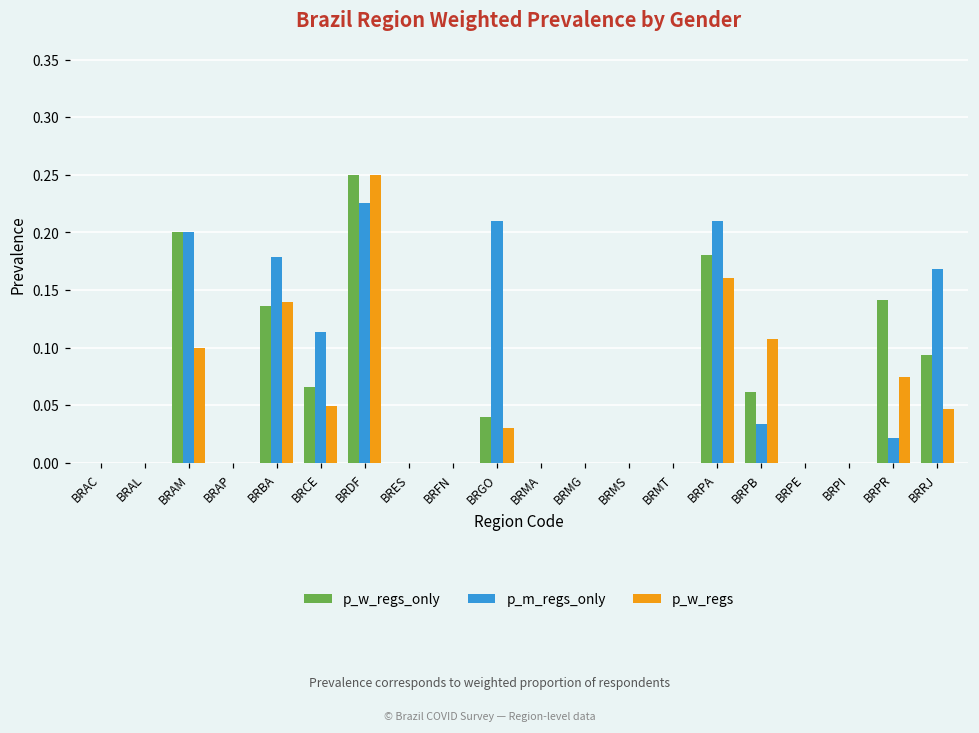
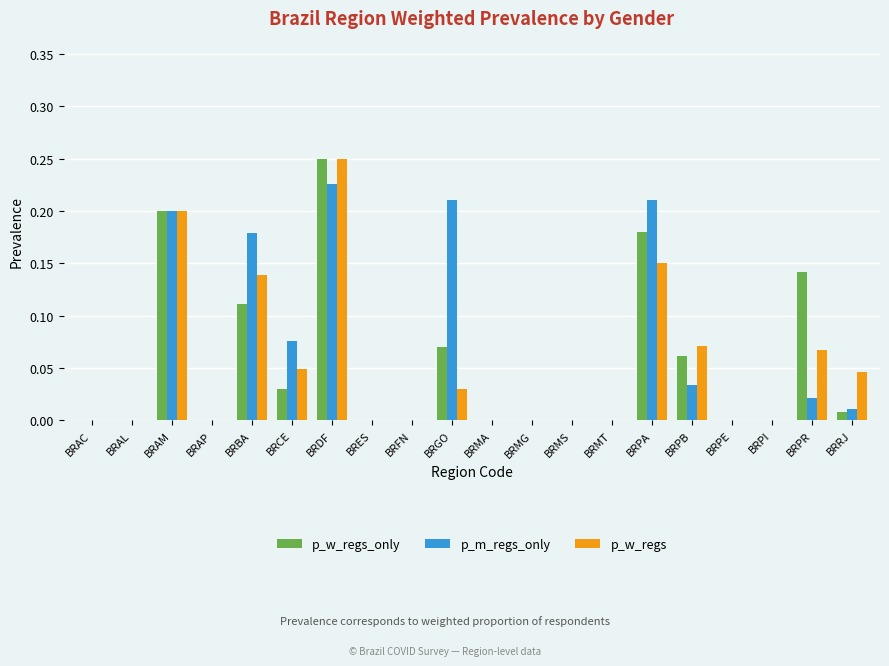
p_w_regs, BRAM: 0.1 -> 0.2
p_w_regs_only, BRBA: 0.136 -> 0.111
p_w_regs_only, BRCE: 0.066 -> 0.030
p_m_regs_only, BRCE: 0.113 -> 0.076
p_w_regs_only, BRGO: 0.04 -> 0.07
p_w_regs, BRPA: 0.16 -> 0.15
p_w_regs, BRPB: 0.108 -> 0.071
p_w_regs, BRPR: 0.075 -> 0.067
p_w_regs_only, BRRJ: 0.093 -> 0.008
p_m_regs_only, BRRJ: 0.168 -> 0.011
